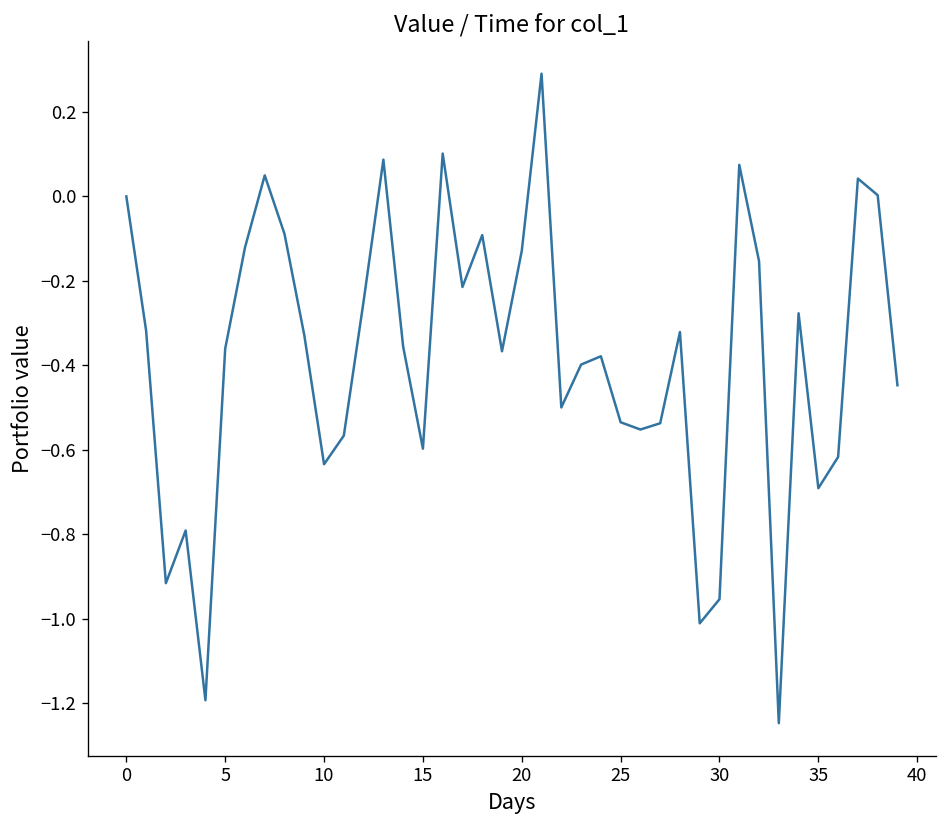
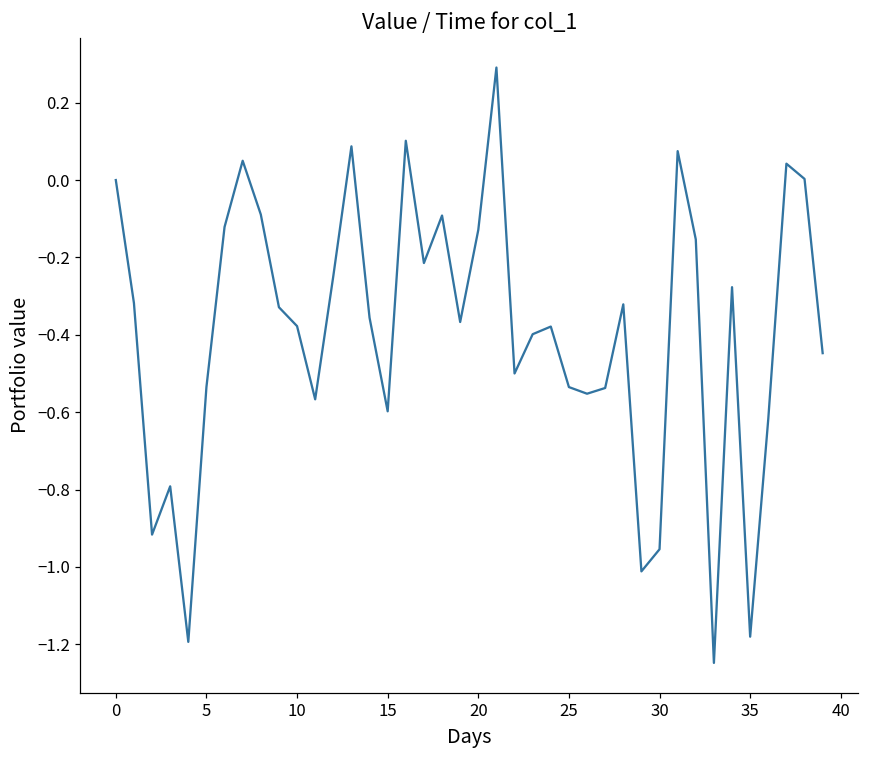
5: -0.36 -> -0.54
10: -0.63 -> -0.38
35: -0.69 -> -1.18
